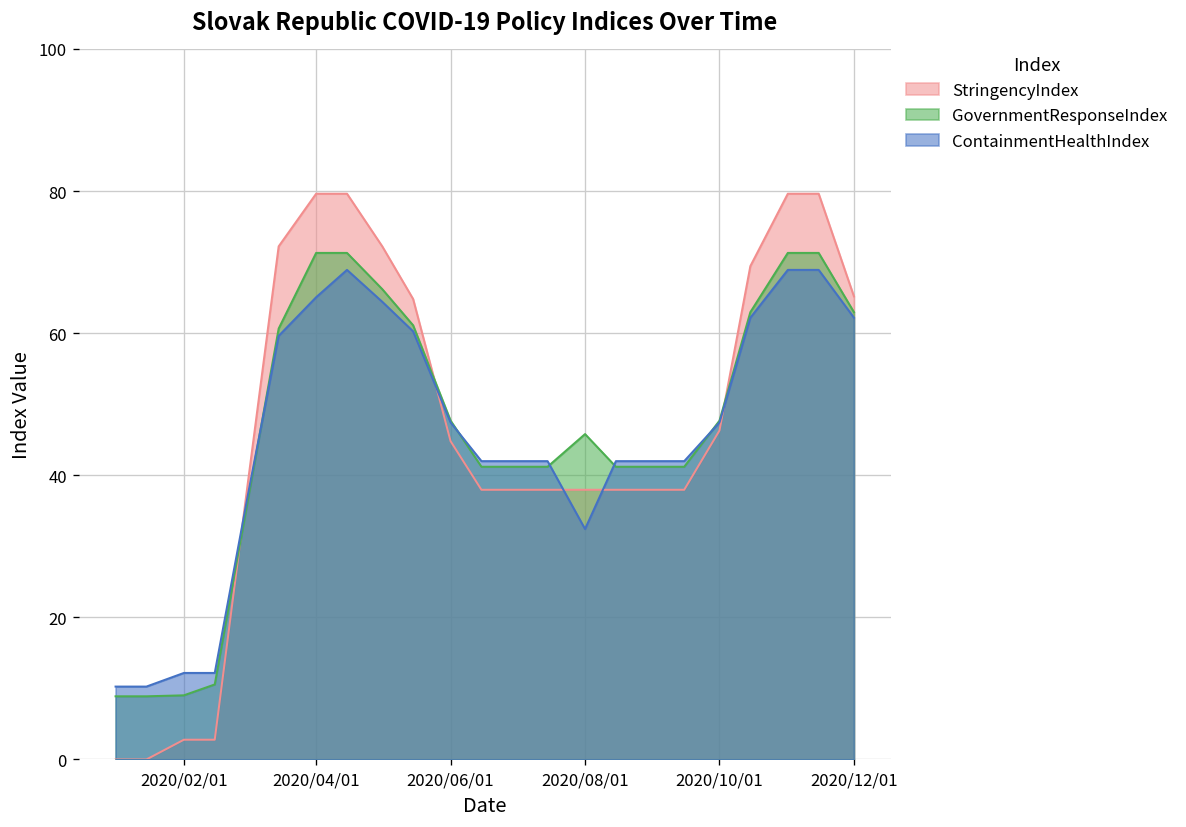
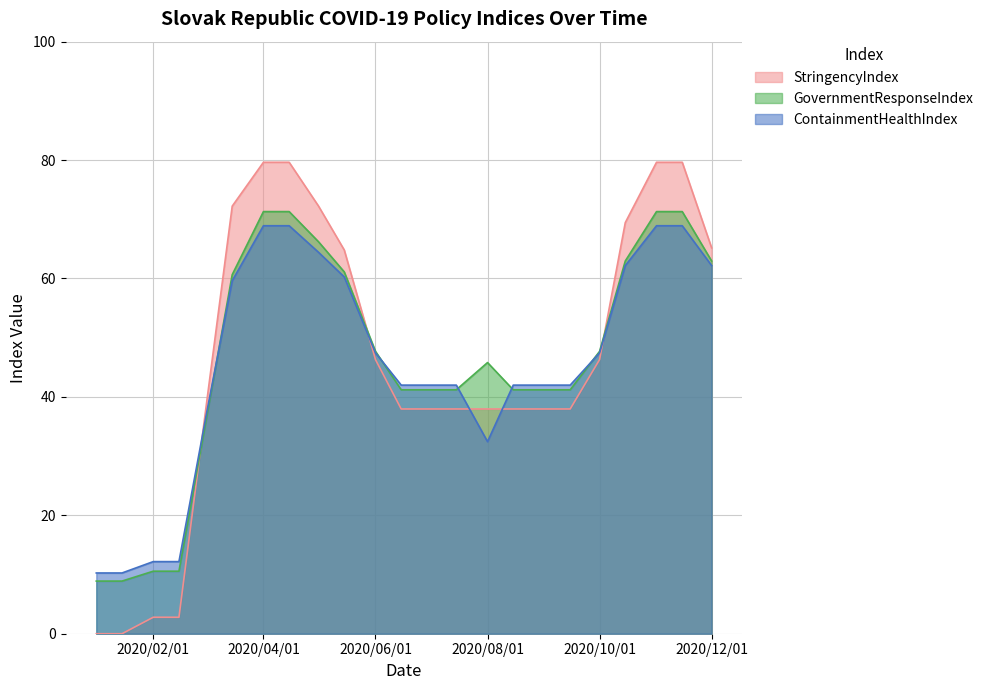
GovernmentResponseIndex, 2020/02/01: 9 -> 11
ContainmentHealthIndex, 2020/04/01: 65 -> 69
StringencyIndex, 2020/06/01: 45 -> 46
